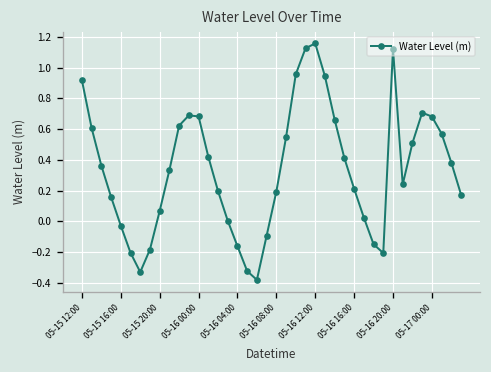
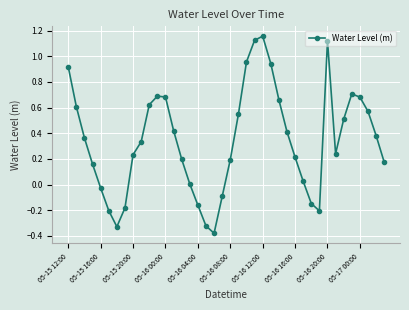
05-15 20:00: 0.07 -> 0.23
